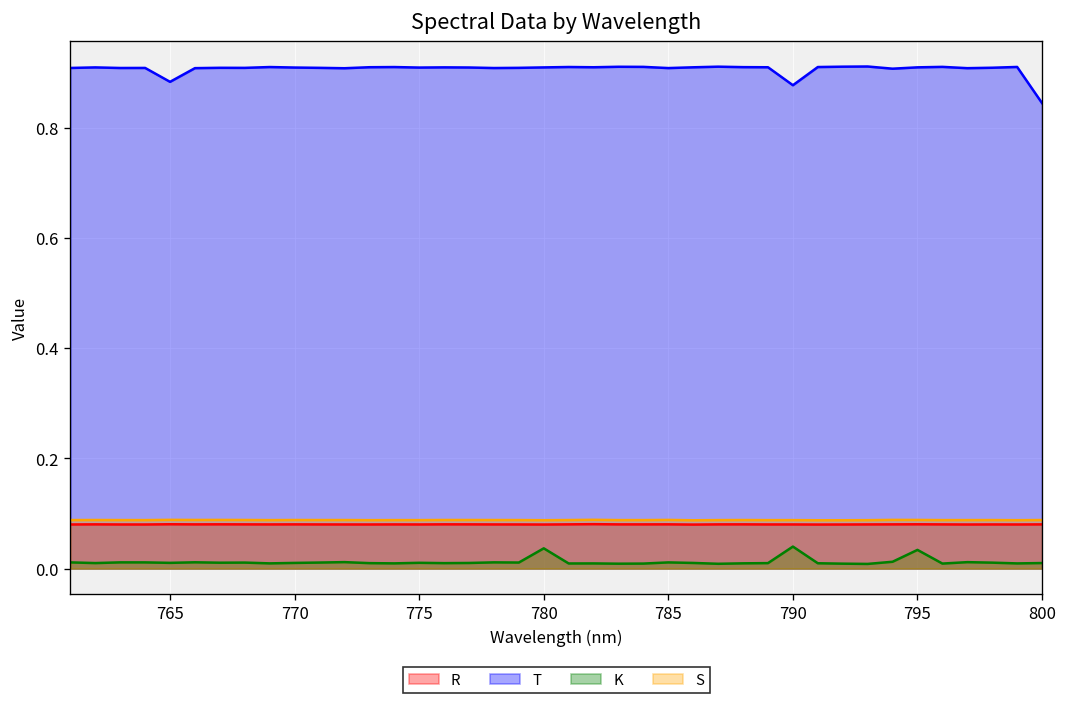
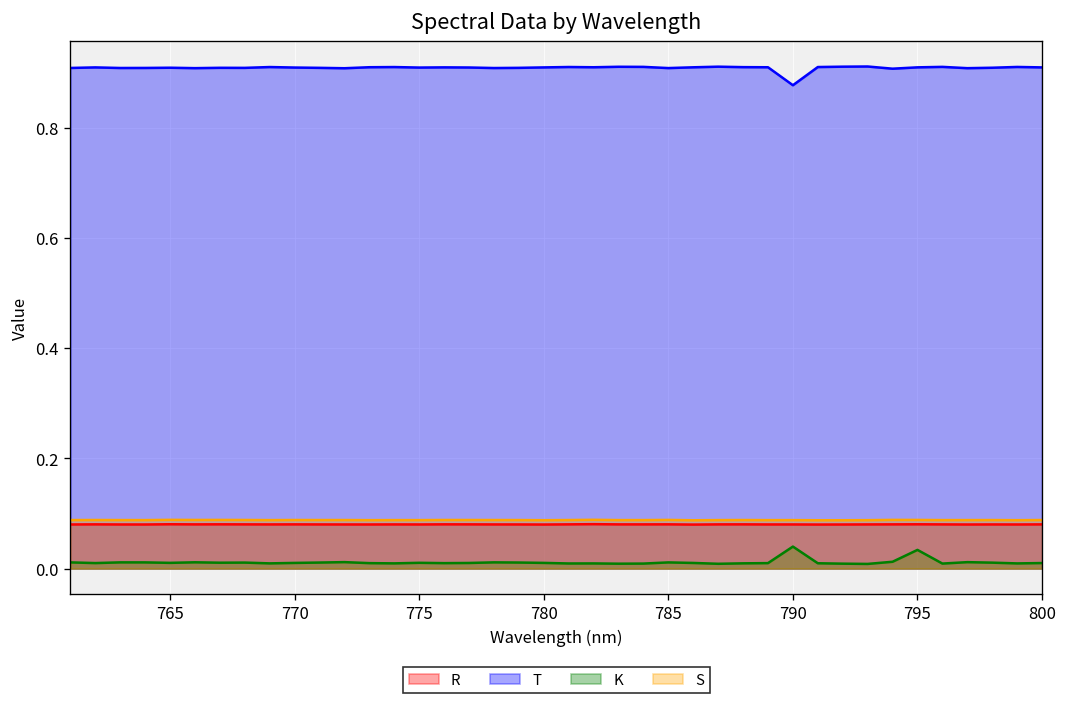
T, 765: 0.88 -> 0.91
K, 780: 0.04 -> 0.01
T, 800: 0.85 -> 0.91
